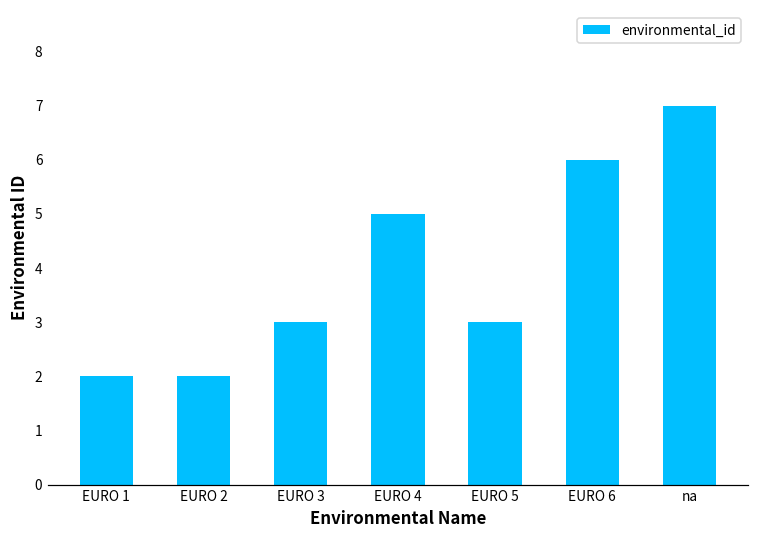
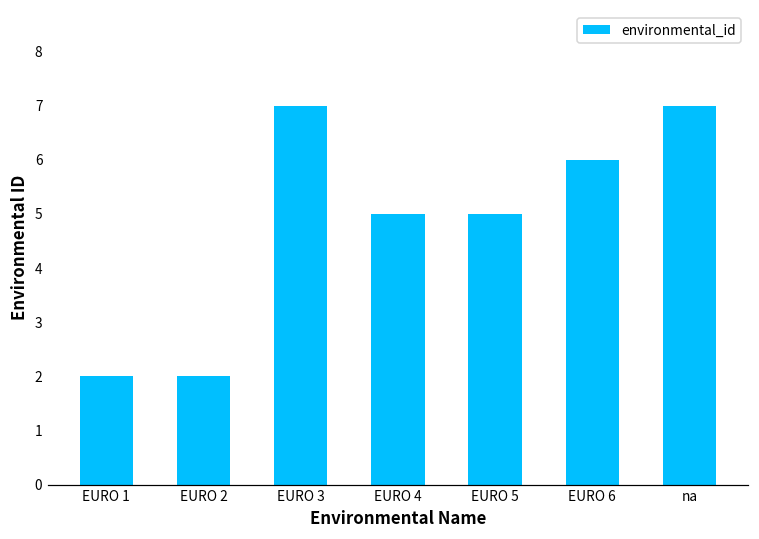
EURO 3: 3 -> 7
EURO 5: 3 -> 5
